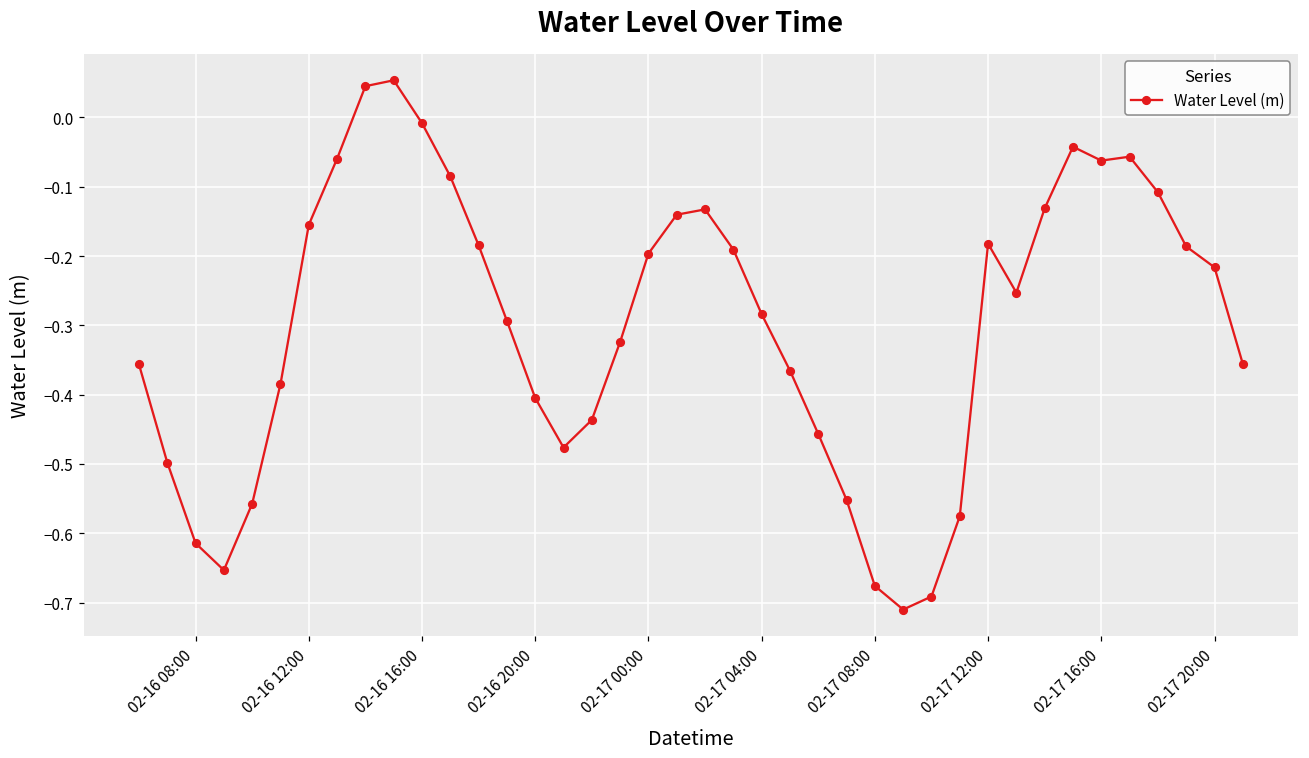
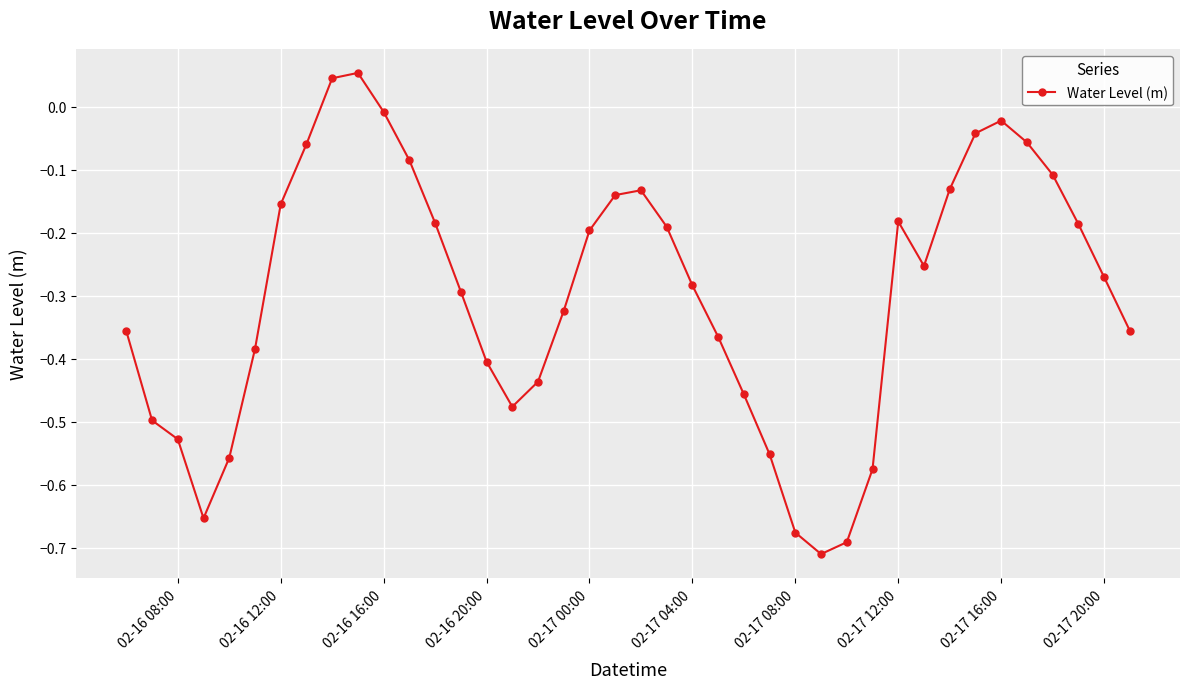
02-16 08:00: -0.61 -> -0.53
02-17 16:00: -0.06 -> -0.02
02-17 20:00: -0.22 -> -0.27
